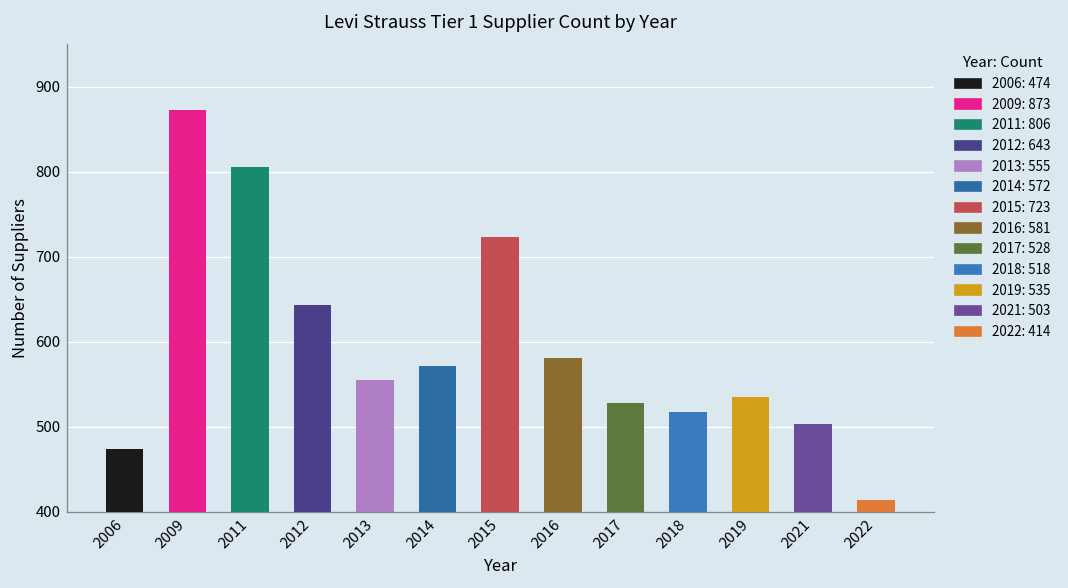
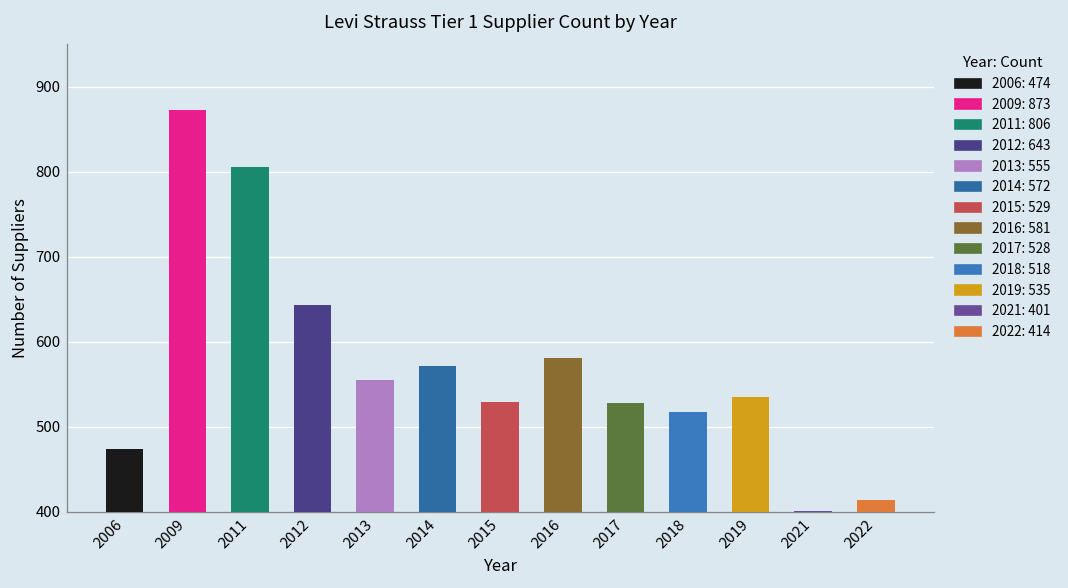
2015: 723 -> 529
2021: 503 -> 401
